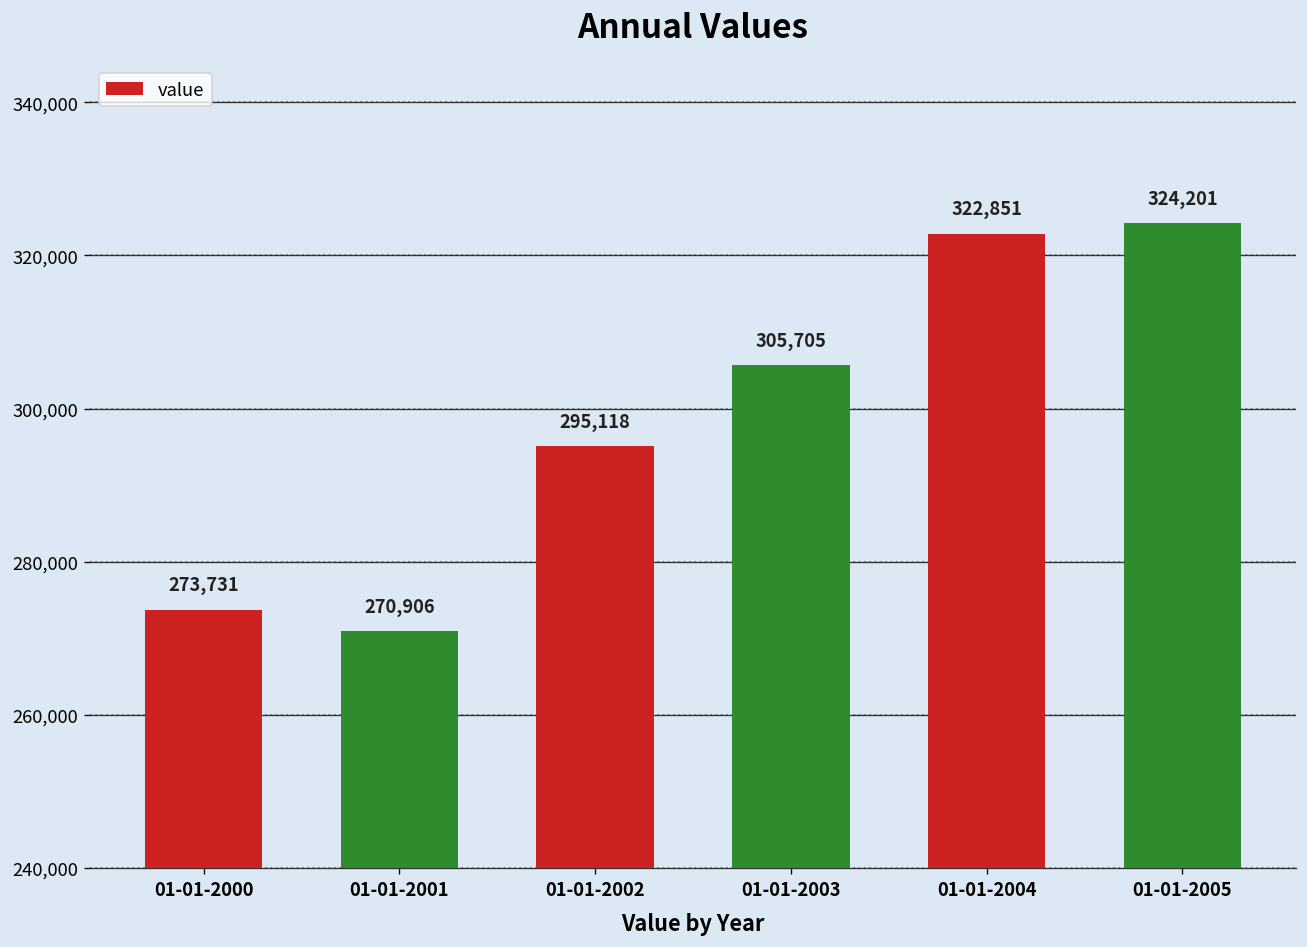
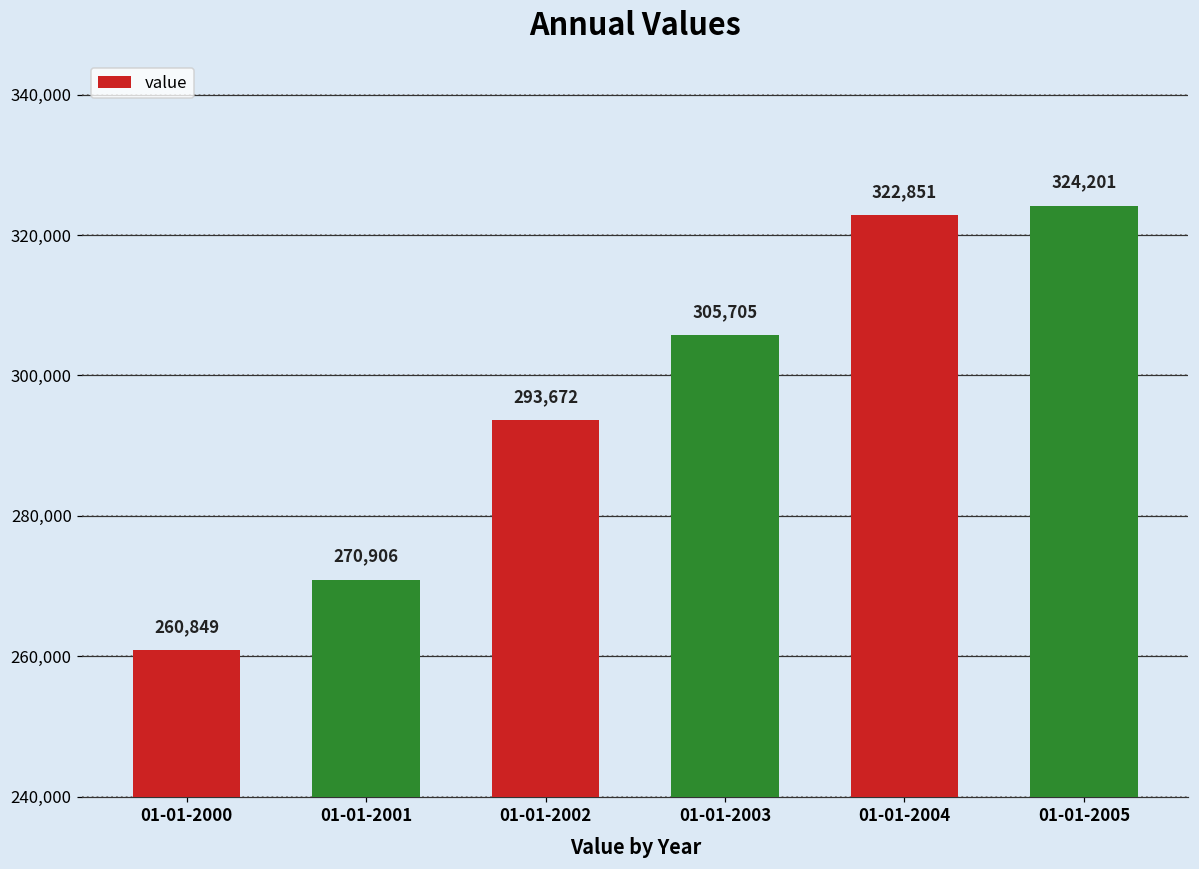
01-01-2000: 273,731 -> 260,849
01-01-2002: 295,118 -> 293,672
